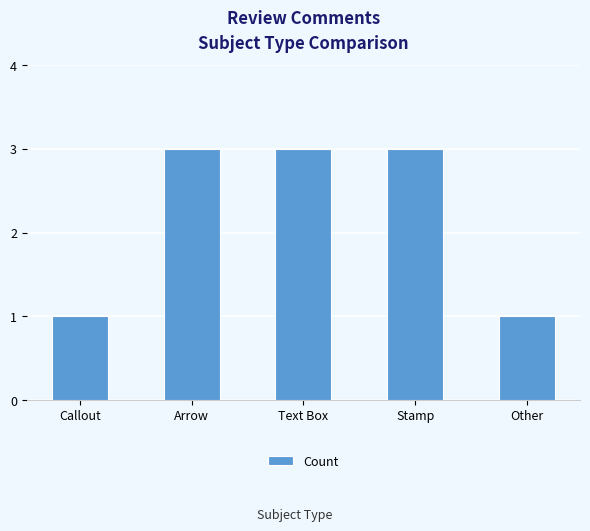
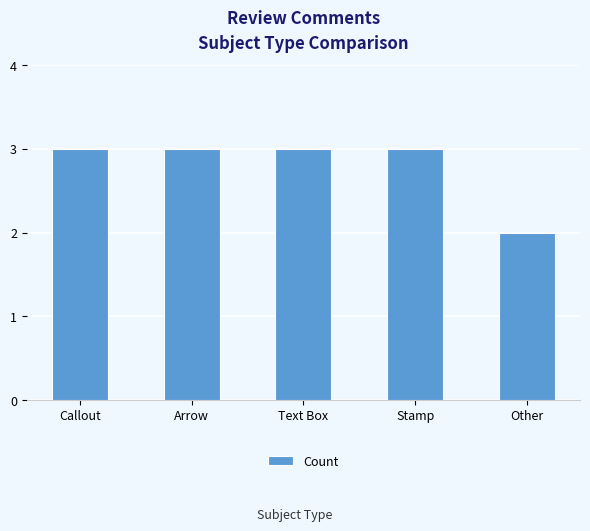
Callout: 1 -> 3
Other: 1 -> 2
